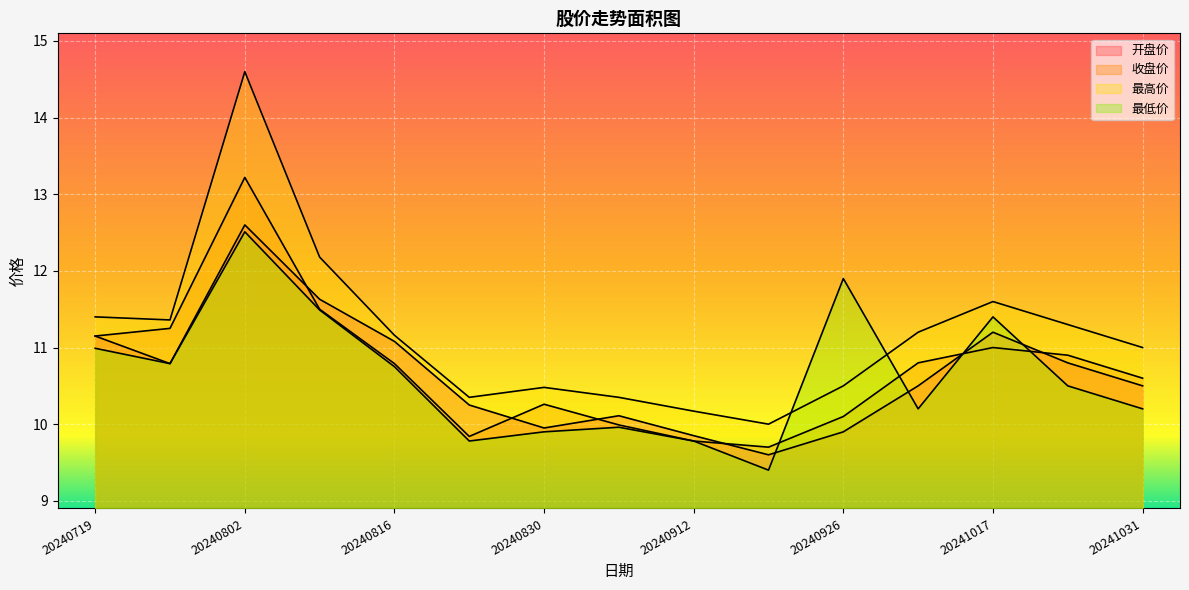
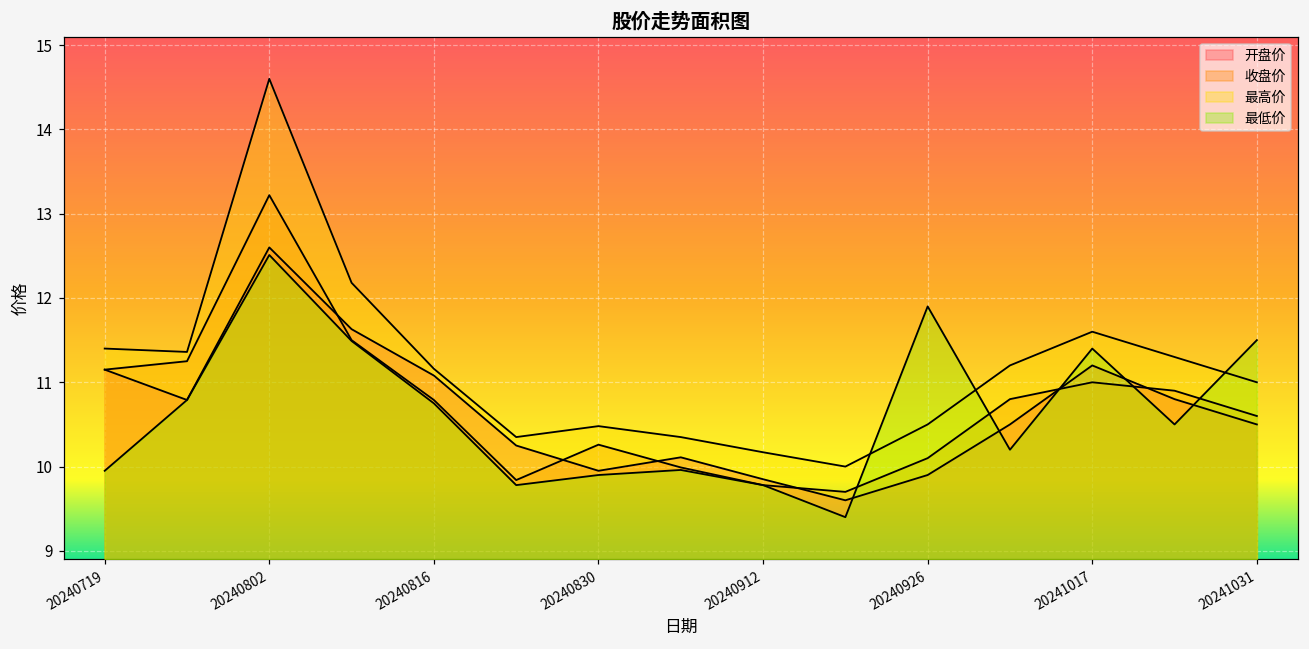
最低价, 20240719: 11.0 -> 10.0
最低价, 20241031: 10.2 -> 11.5
